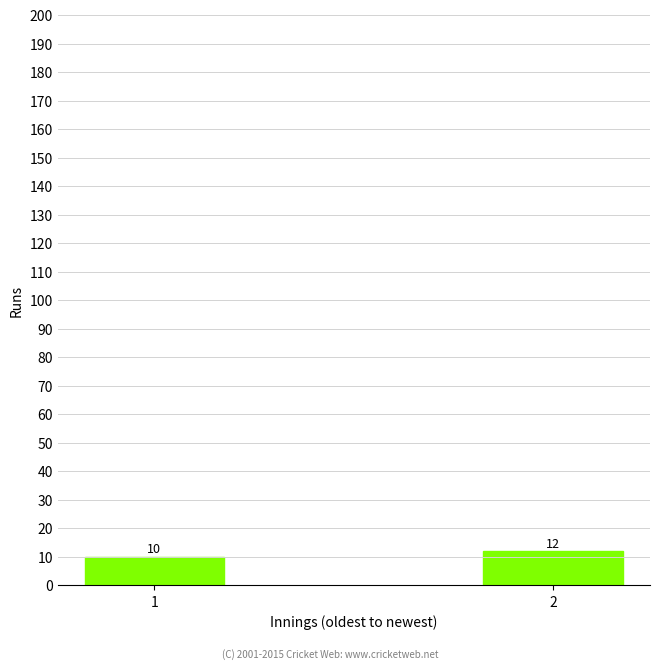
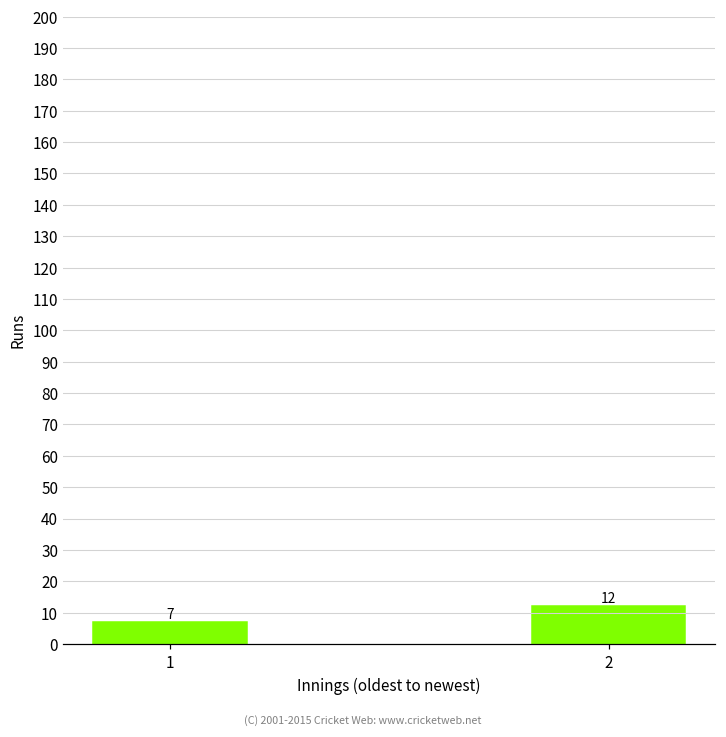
1: 10 -> 7
